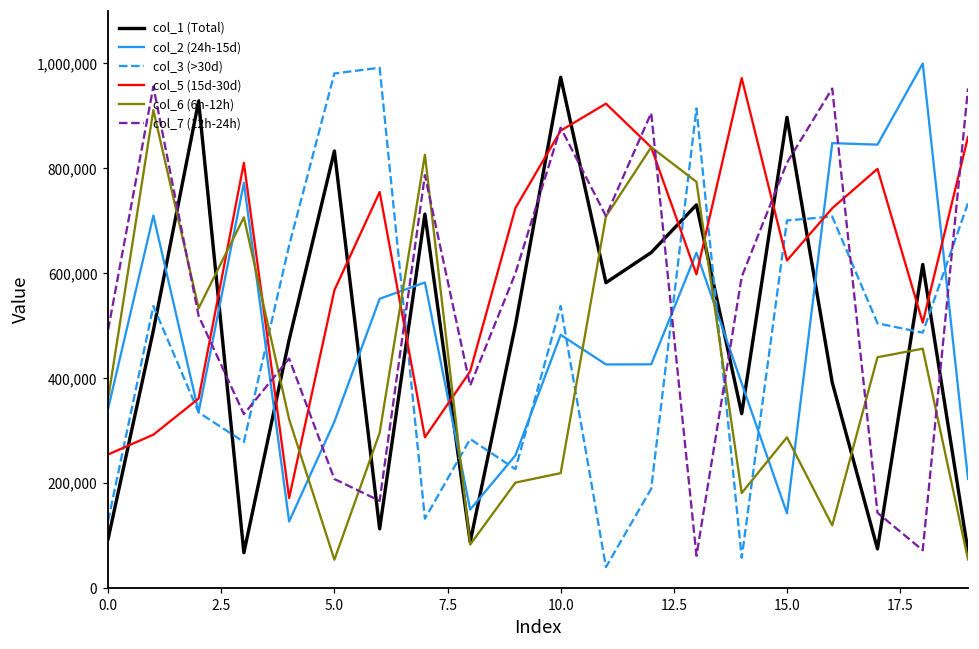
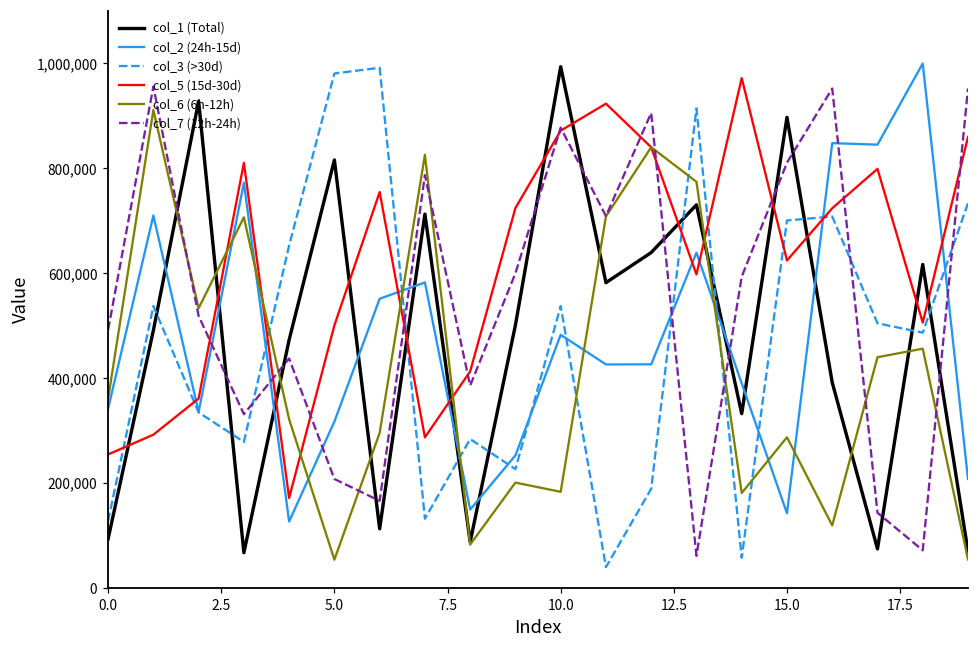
col_1 (Total), 5.0: 830,000 -> 820,000
col_5 (15d-30d), 5.0: 570,000 -> 500,000
col_1 (Total), 10.0: 970,000 -> 990,000
col_6 (6h-12h), 10.0: 220,000 -> 180,000
